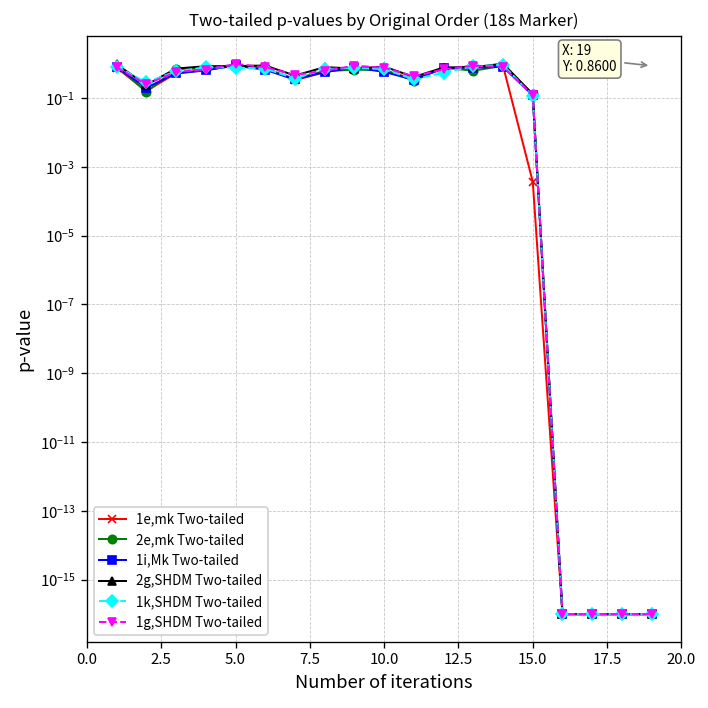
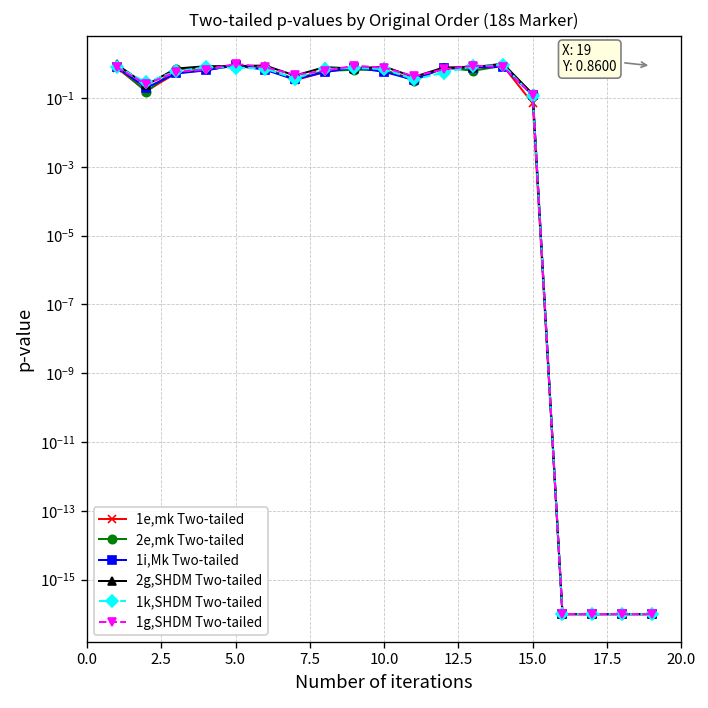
1e,mk Two-tailed, 15.0: 0.0004 -> 0.07
